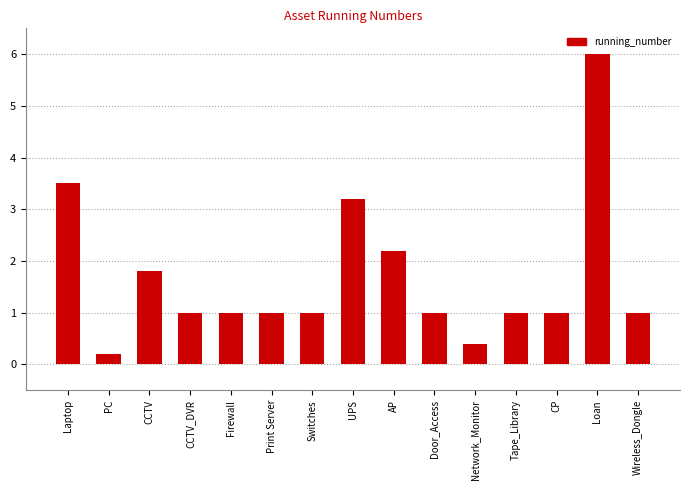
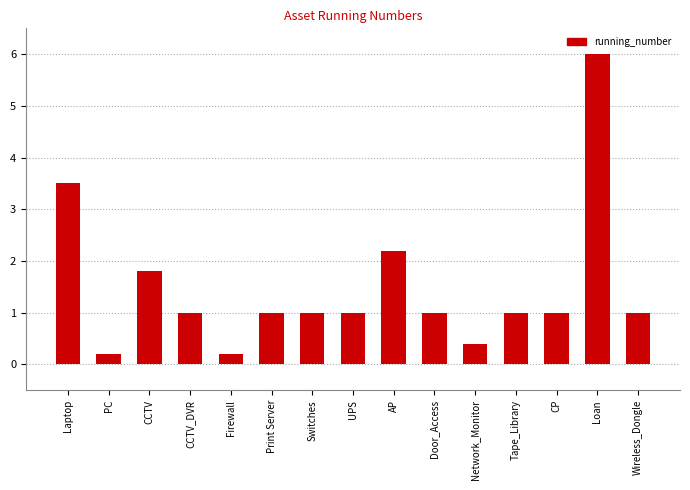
Firewall: 1.0 -> 0.2
UPS: 3.2 -> 1.0
